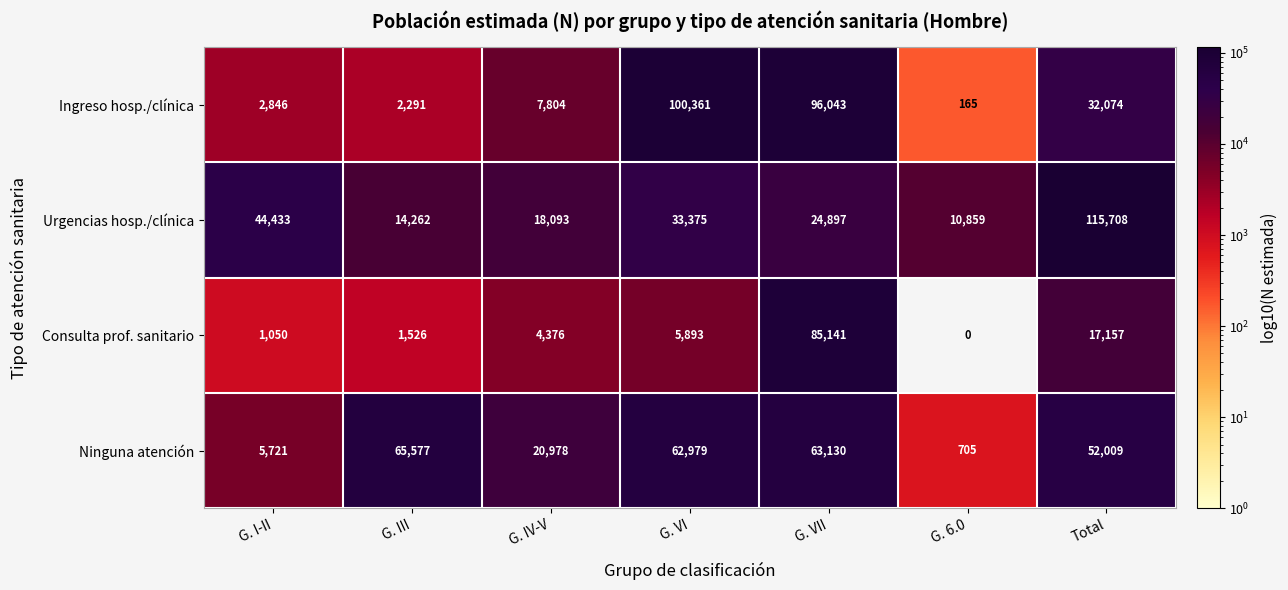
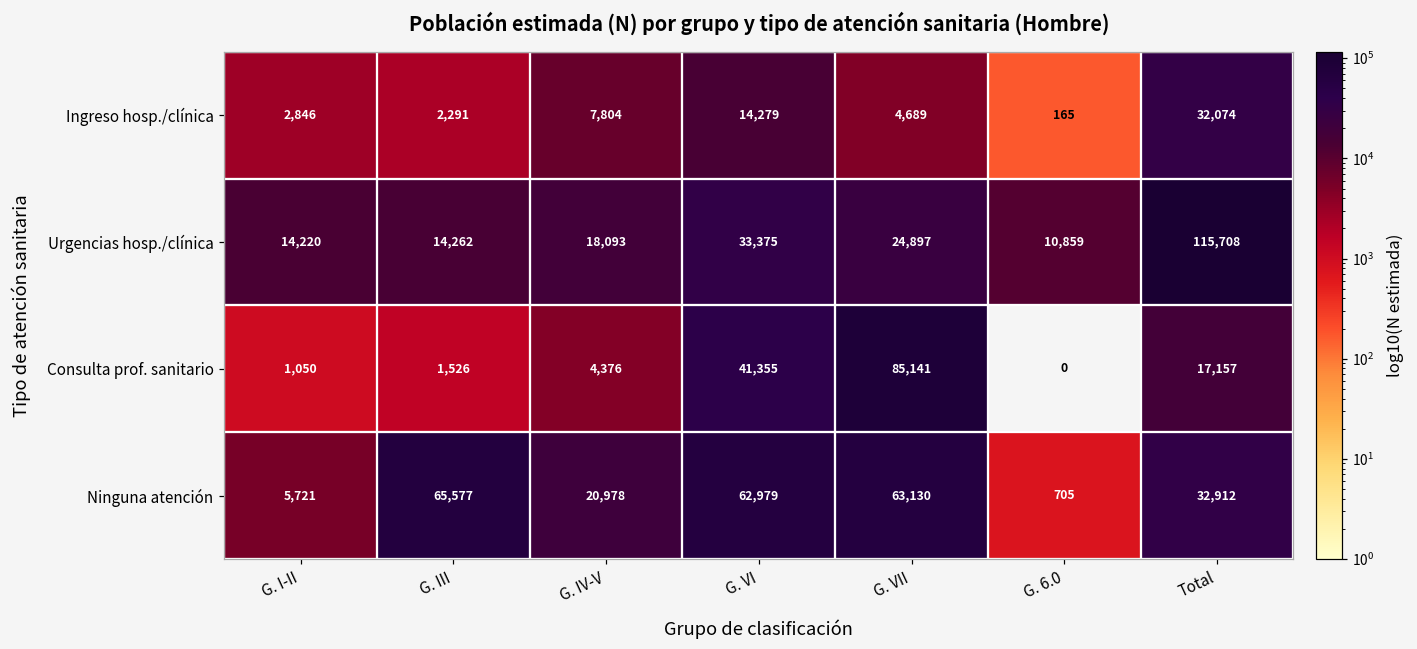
Ingreso hosp./clínica, G. VI: 100,361 -> 14,279
Ingreso hosp./clínica, G. VII: 96,043 -> 4,689
Urgencias hosp./clínica, G. I-II: 44,433 -> 14,220
Consulta prof. sanitario, G. VI: 5,893 -> 41,355
Ninguna atención, Total: 52,009 -> 32,912
